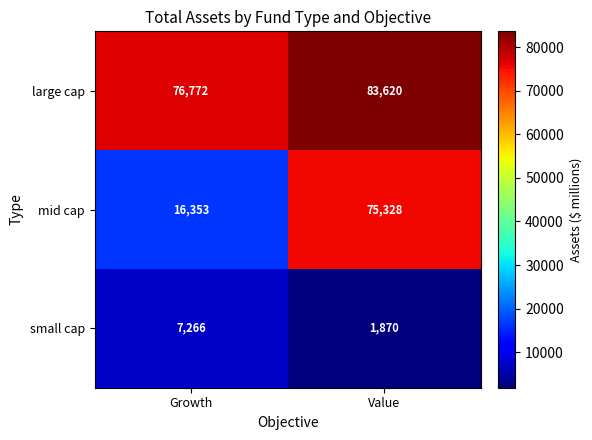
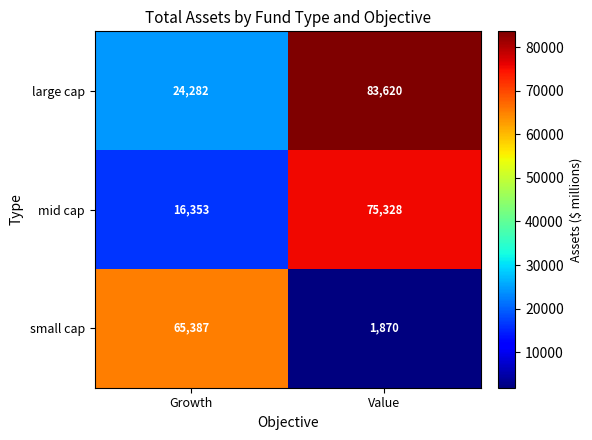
large cap, Growth: 76,772 -> 24,282
small cap, Growth: 7,266 -> 65,387
